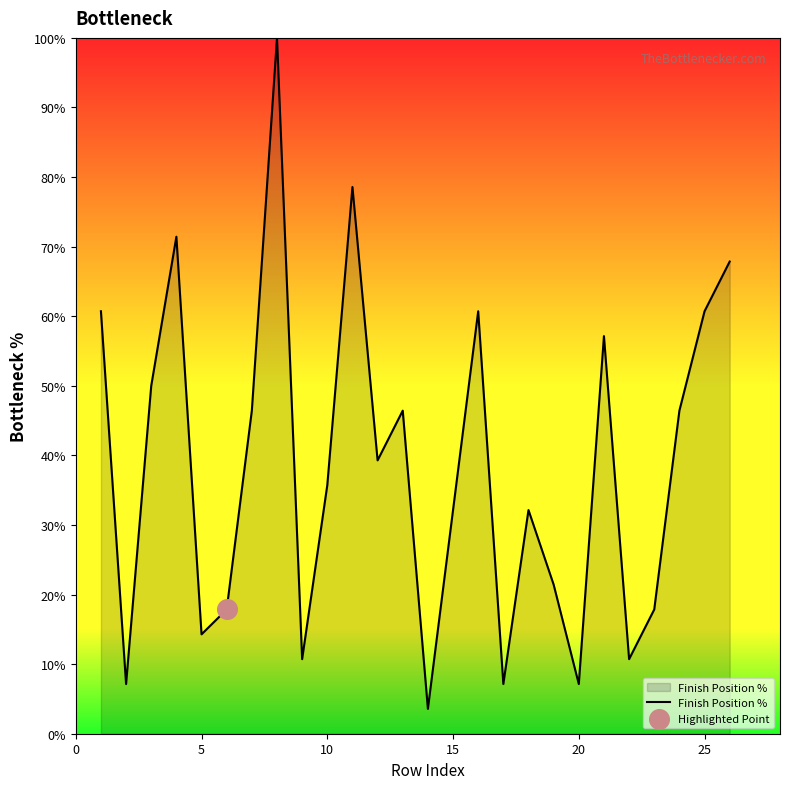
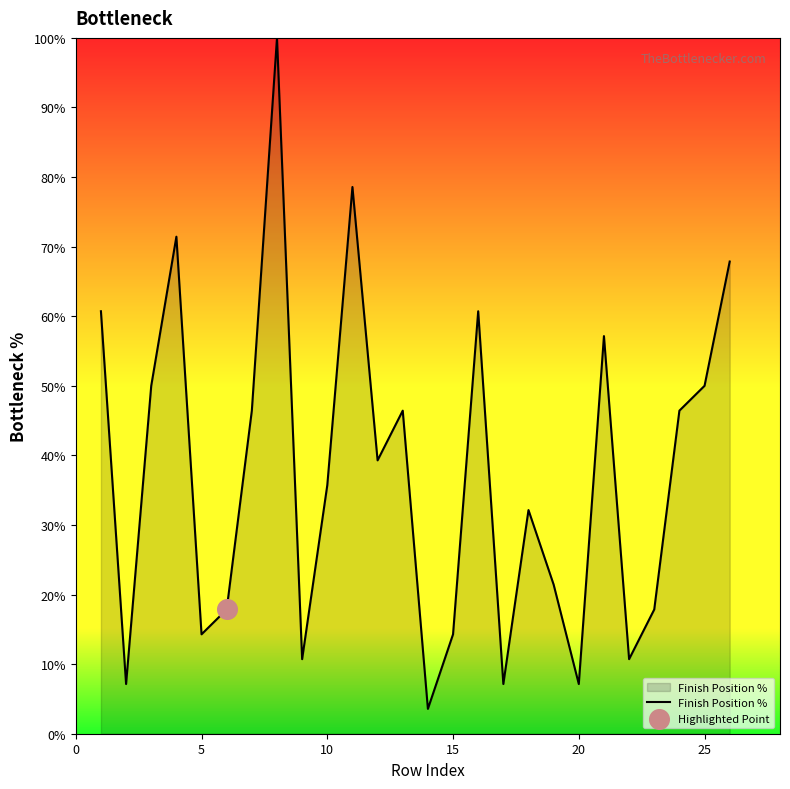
Finish Position %, 15: 32% -> 14%
Finish Position %, 25: 61% -> 50%
